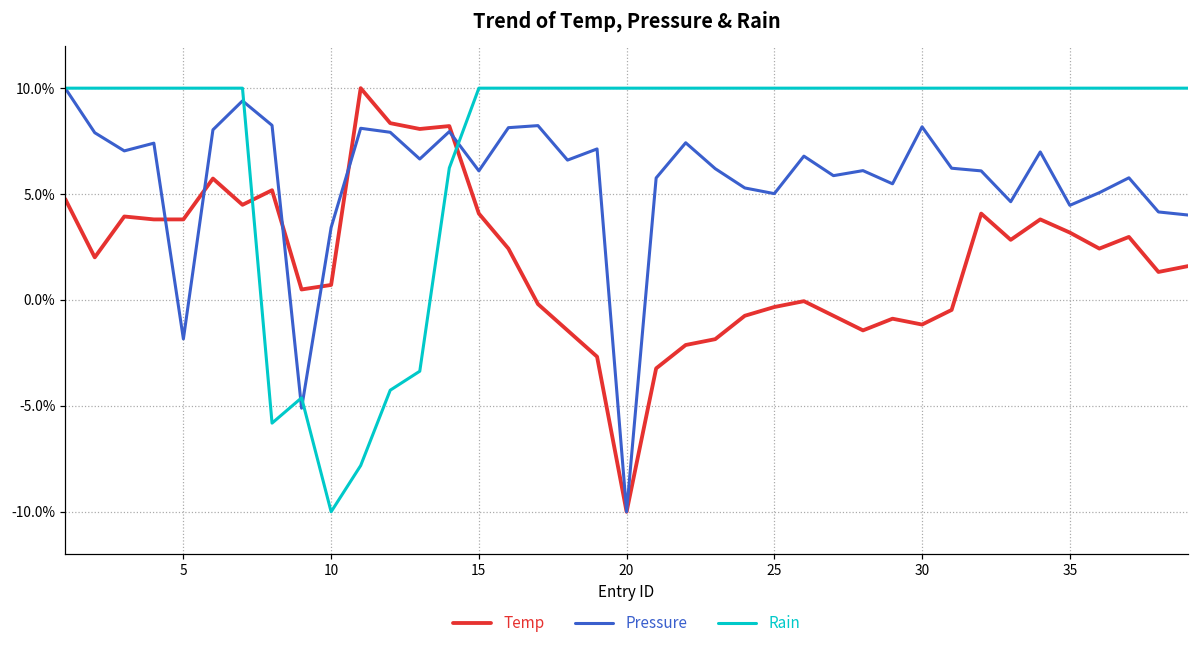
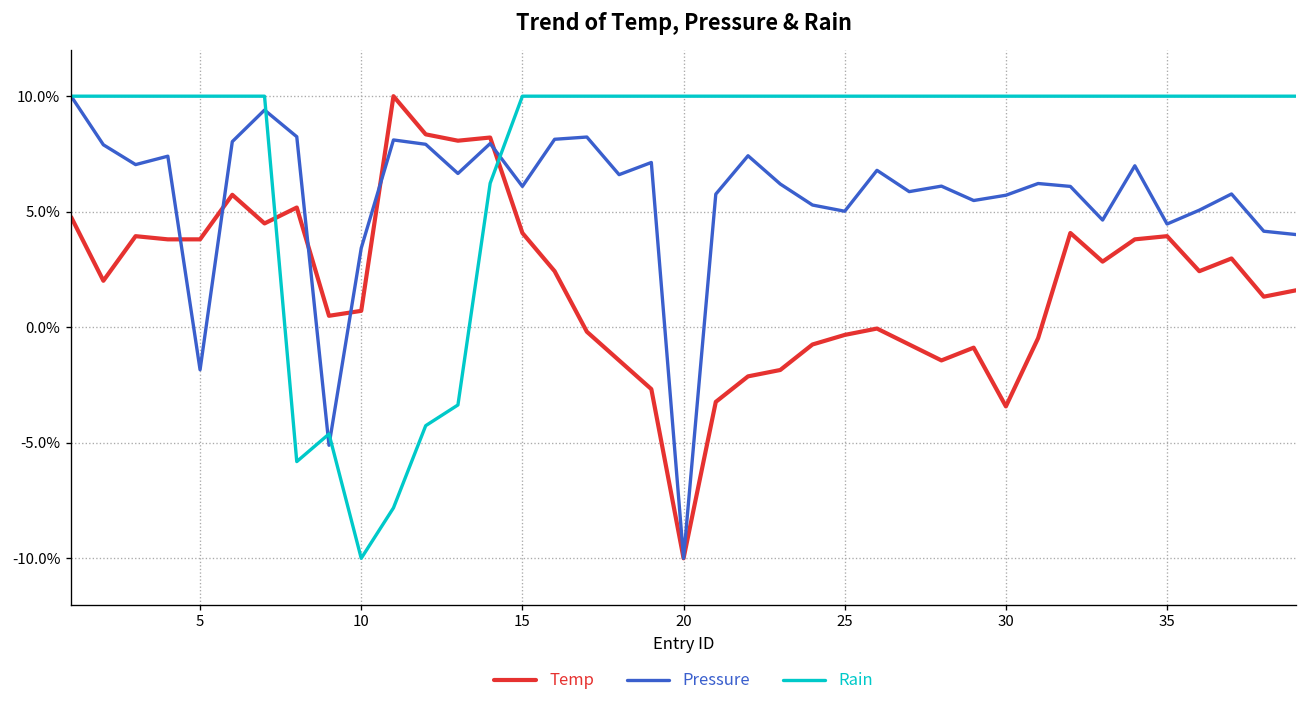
Temp, 30: -1.2% -> -3.4%
Pressure, 30: 8.2% -> 5.7%
Temp, 35: 3.2% -> 3.9%
